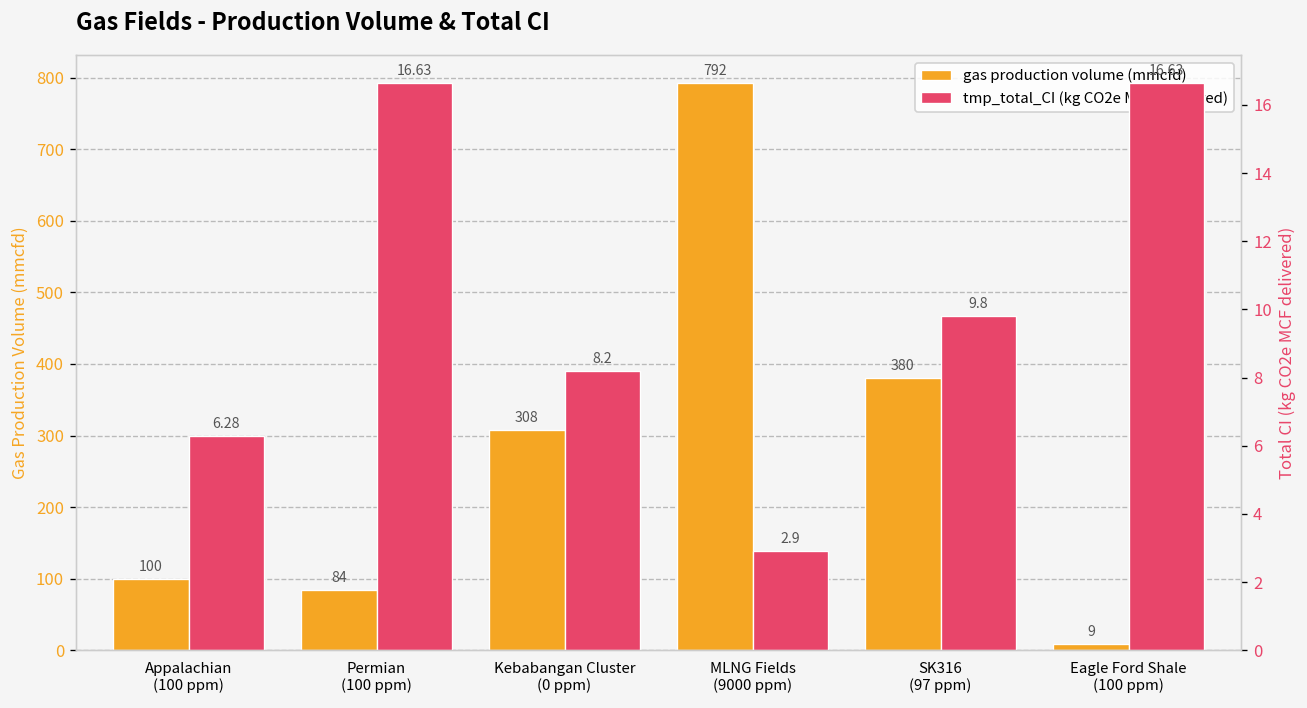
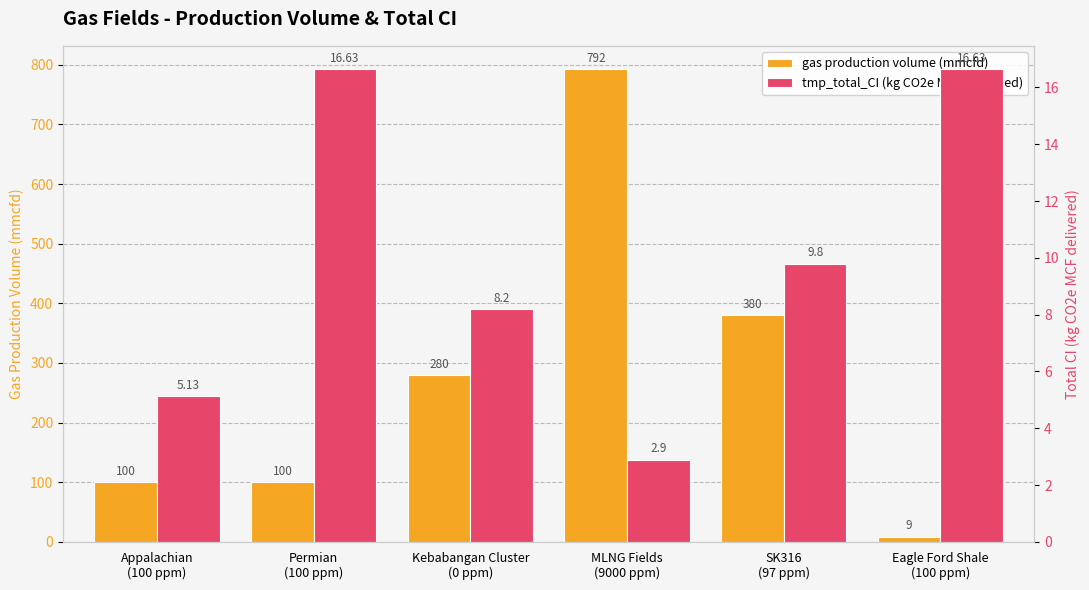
gas production volume (mmcfd), Permian (100 ppm): 84 -> 100
gas production volume (mmcfd), Kebabangan Cluster (0 ppm): 308 -> 280
tmp_total_CI (kg CO2e MCF delivered), Appalachian (100 ppm): 6.28 -> 5.13
